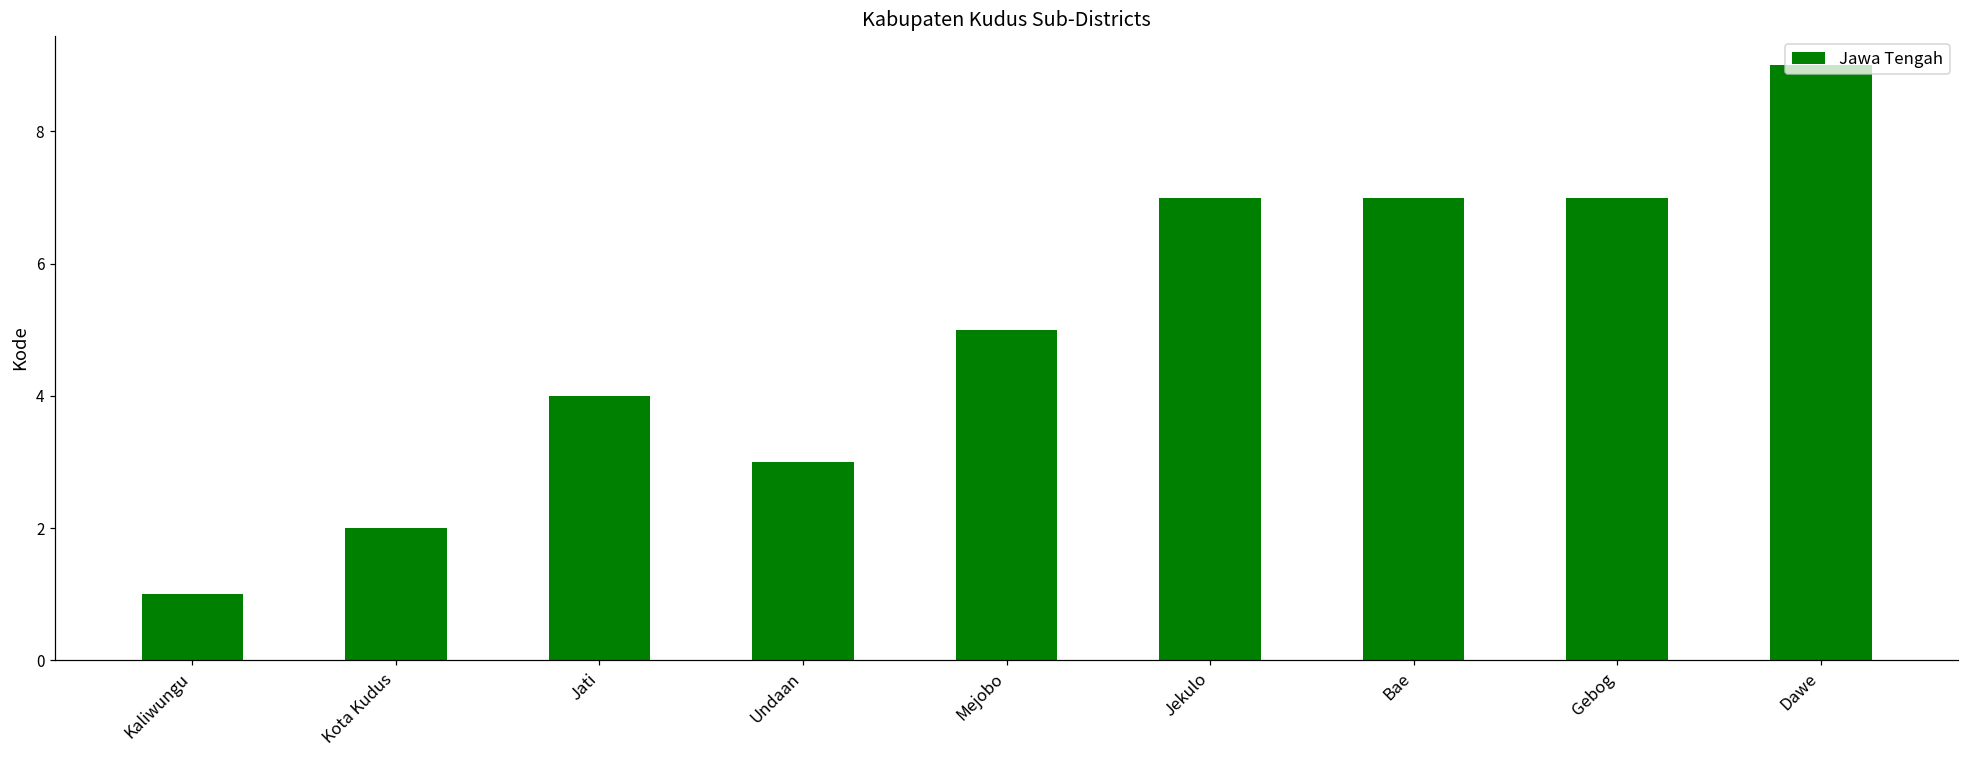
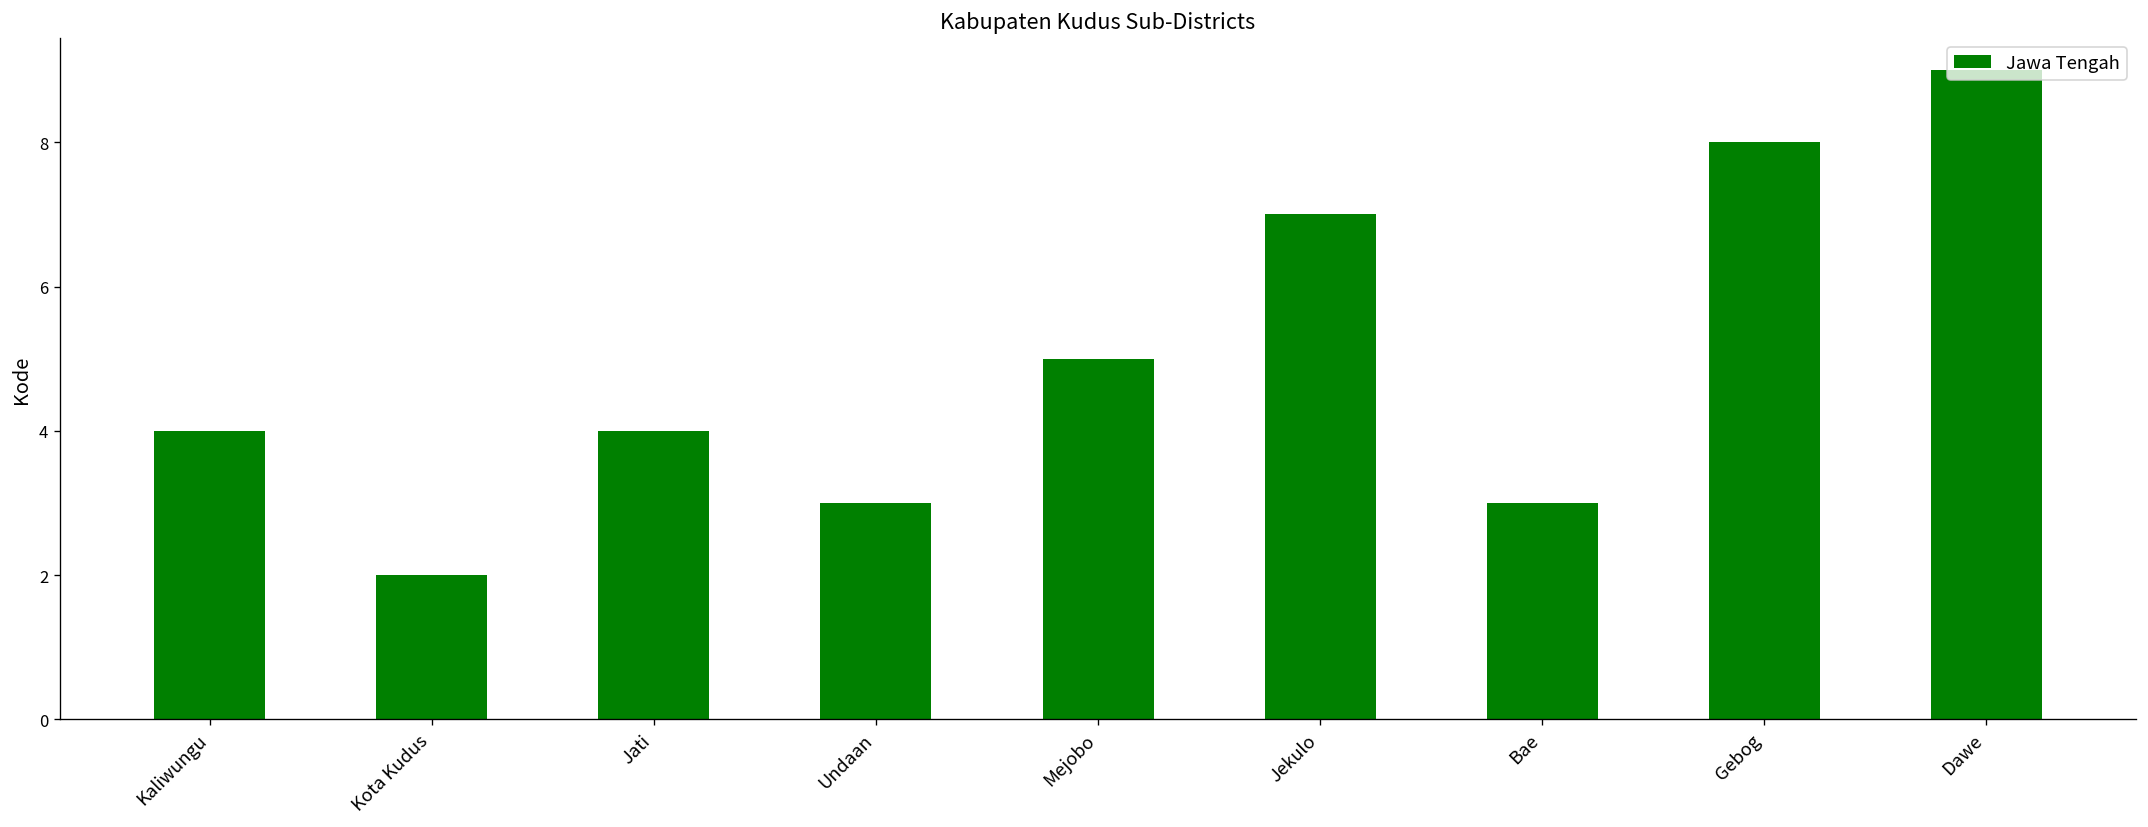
Kaliwungu: 1 -> 4
Bae: 7 -> 3
Gebog: 7 -> 8
